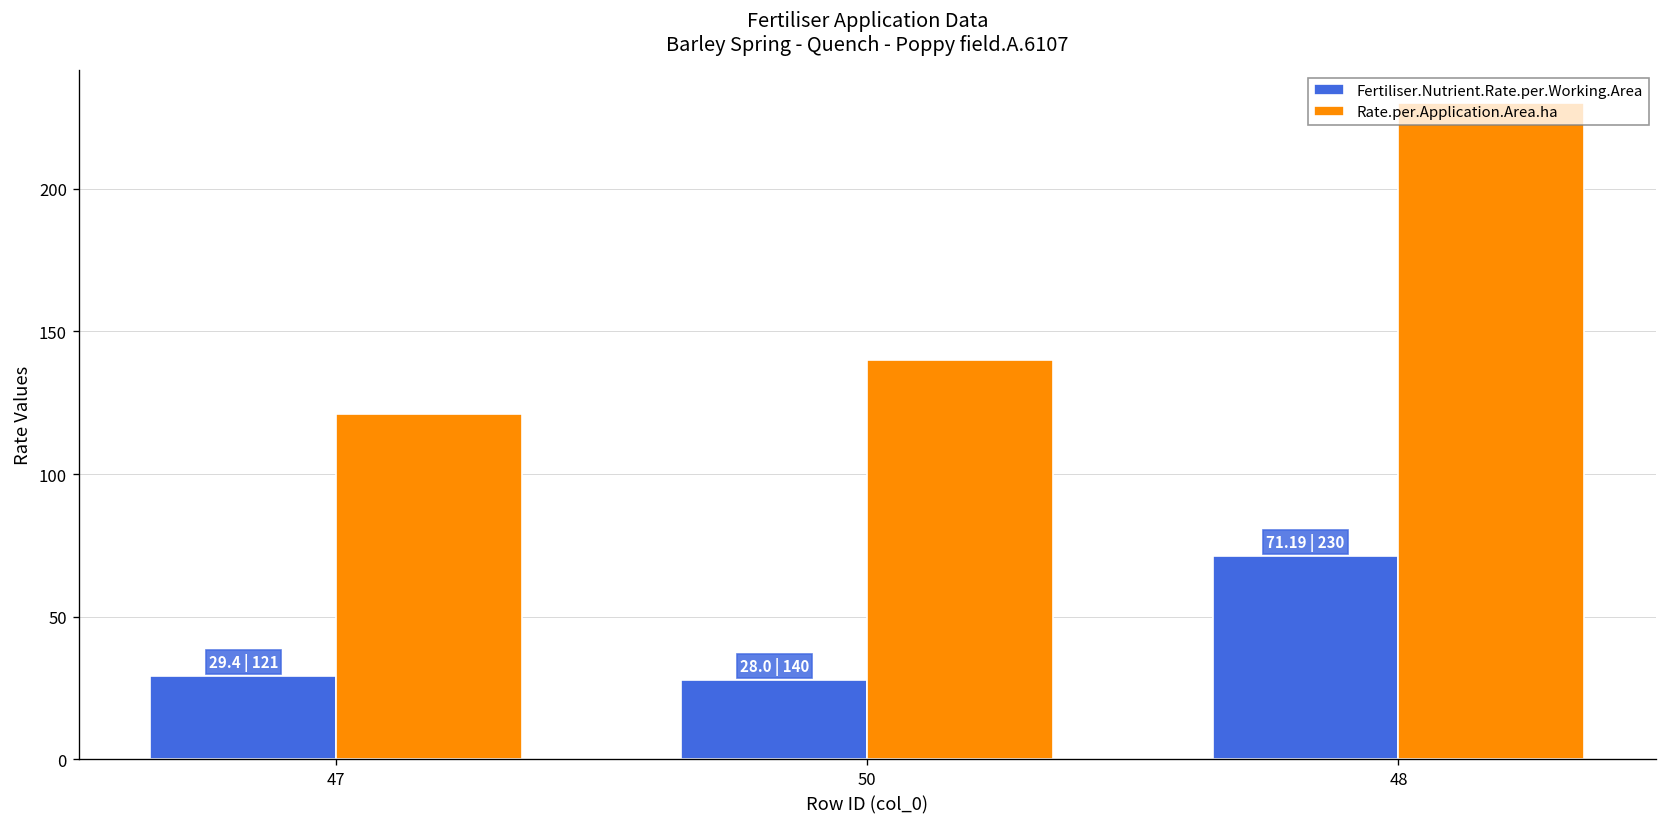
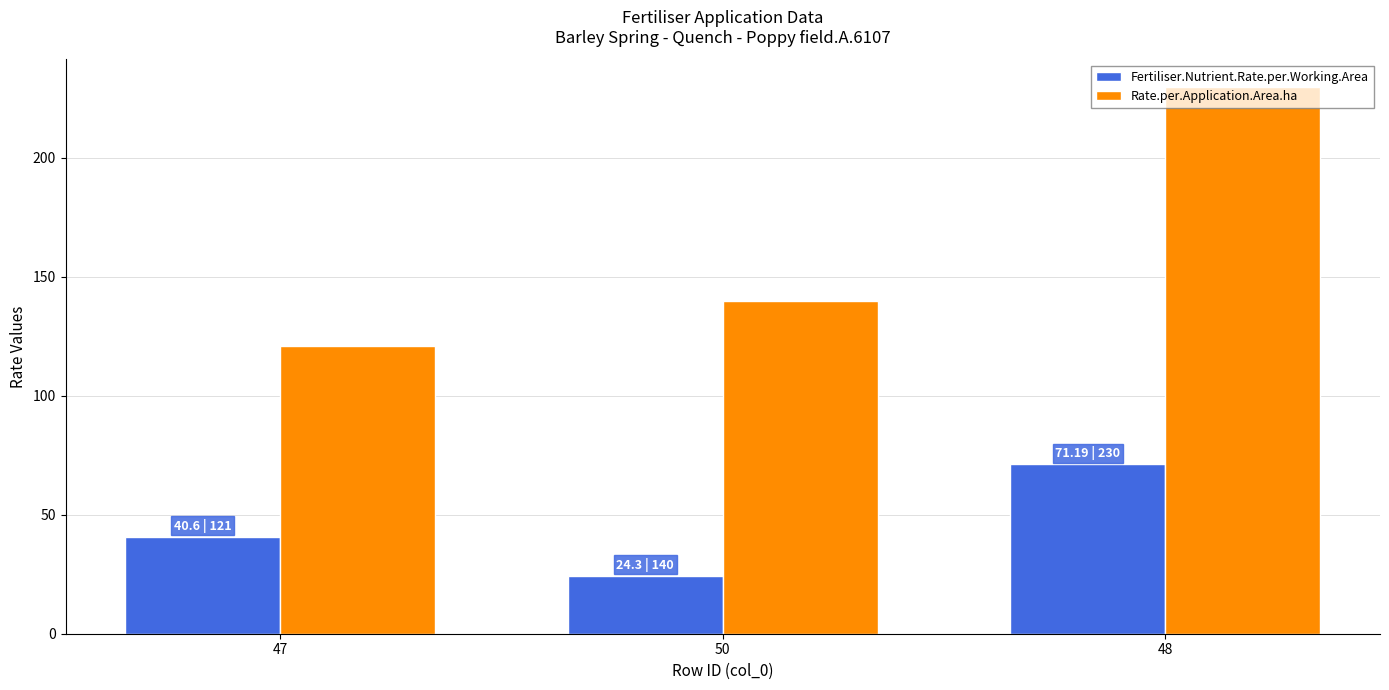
Fertiliser.Nutrient.Rate.per.Working.Area, 47: 29.4 -> 40.6
Fertiliser.Nutrient.Rate.per.Working.Area, 50: 28.0 -> 24.3
